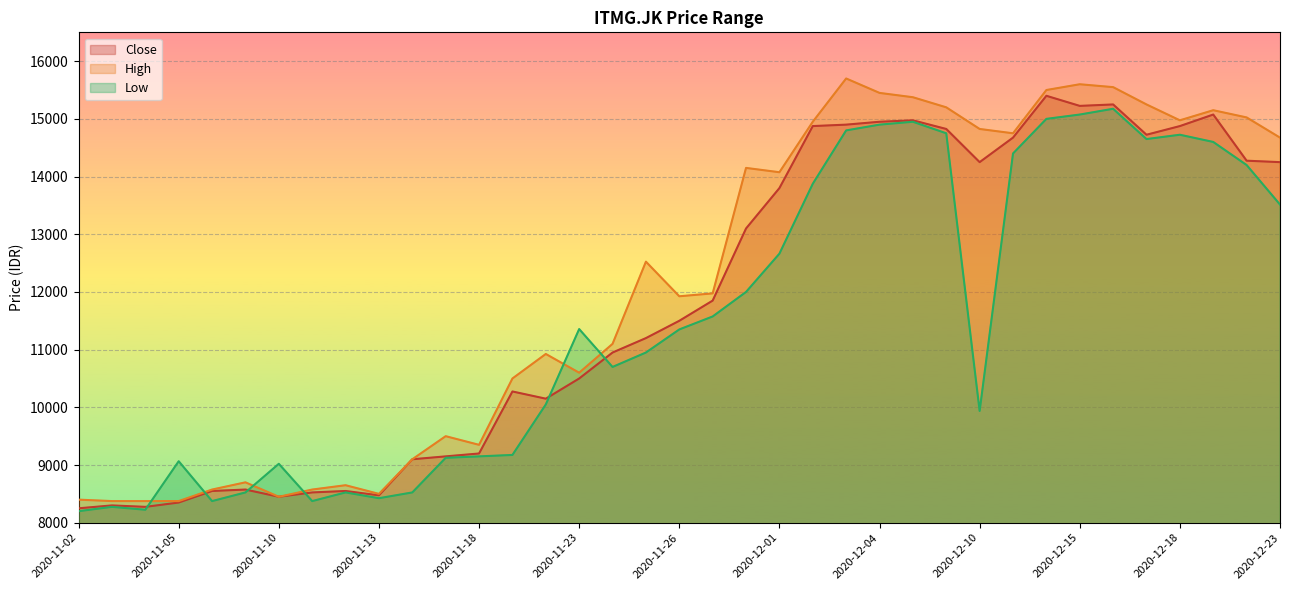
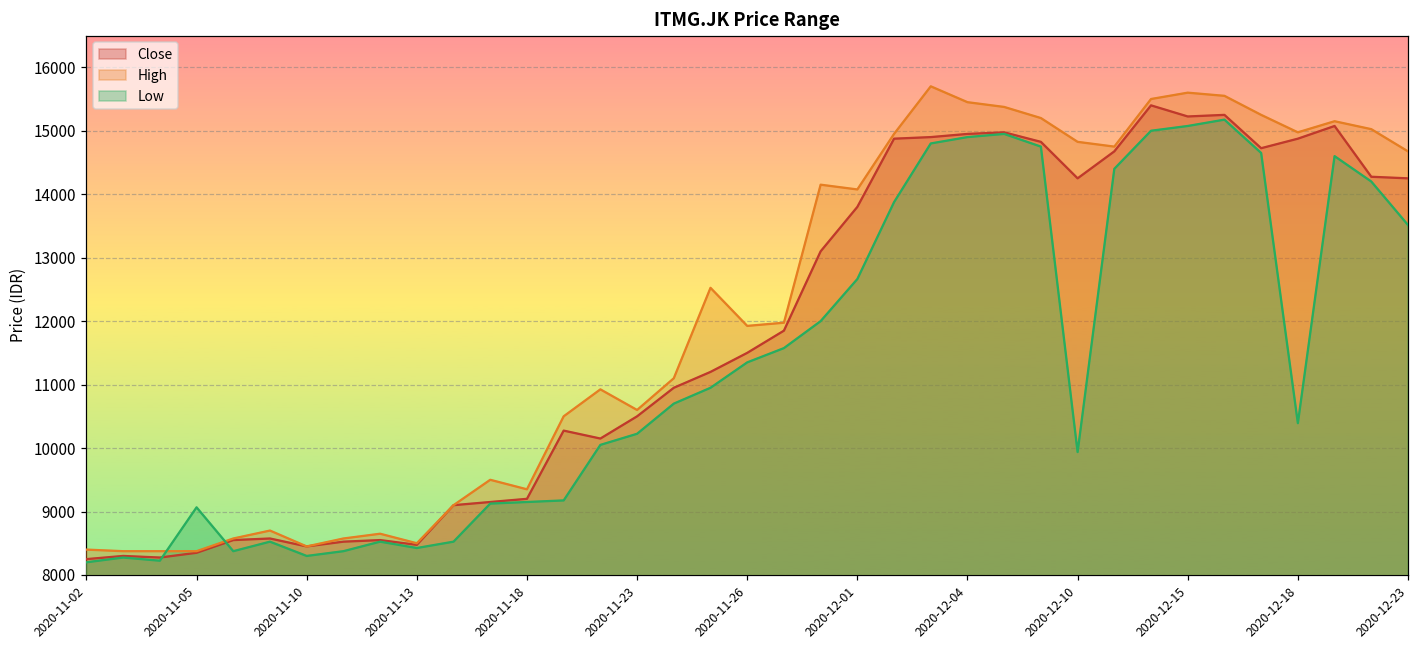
Low, 2020-11-10: 9000 -> 8300
Low, 2020-11-23: 11400 -> 10200
Low, 2020-12-18: 14700 -> 10400
